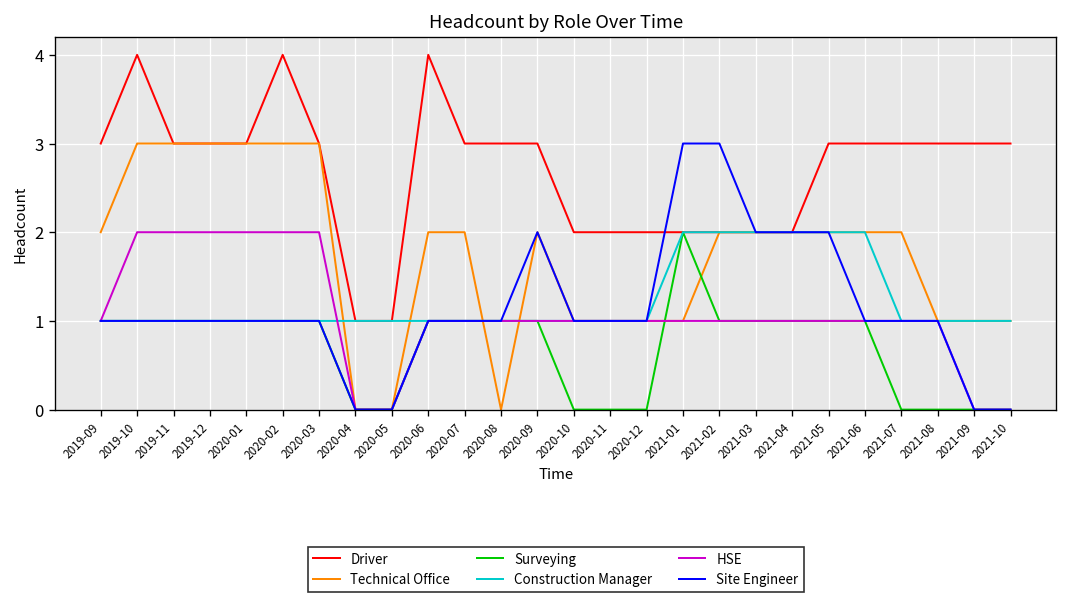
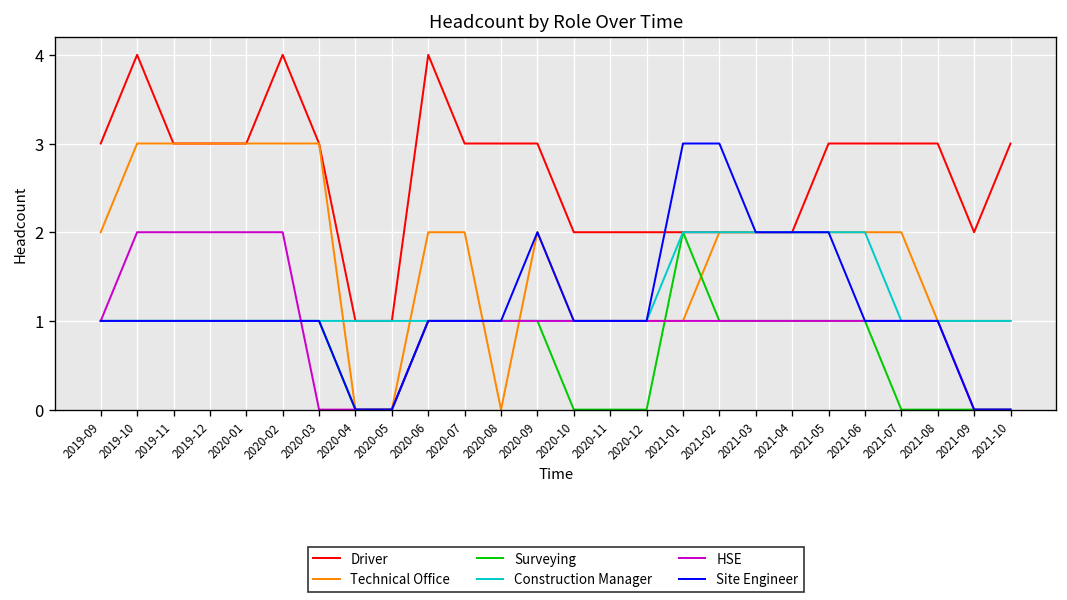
HSE, 2020-03: 2 -> 0
Driver, 2021-09: 3 -> 2
